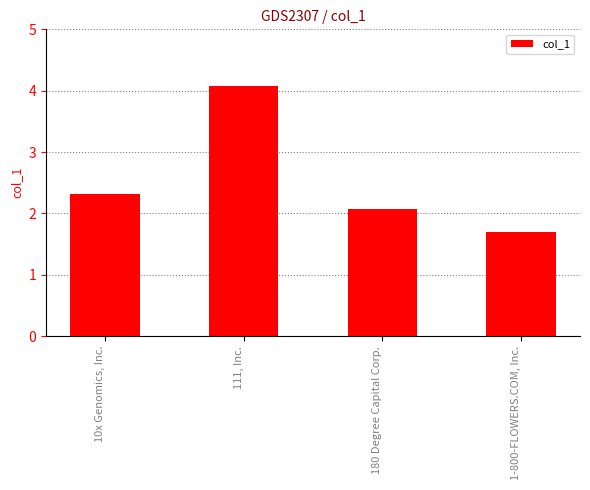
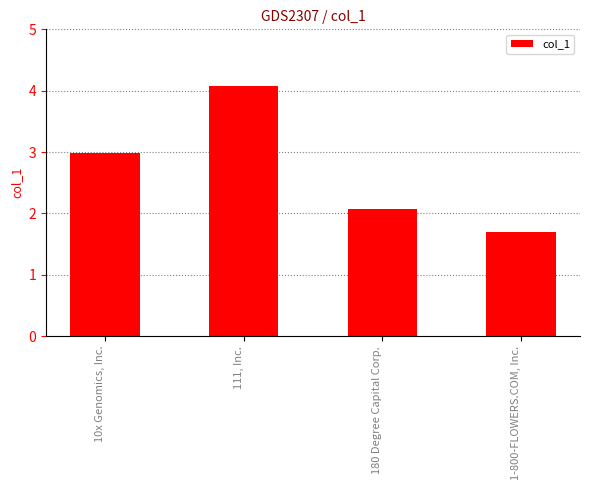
10x Genomics, Inc.: 2.3 -> 3.0
